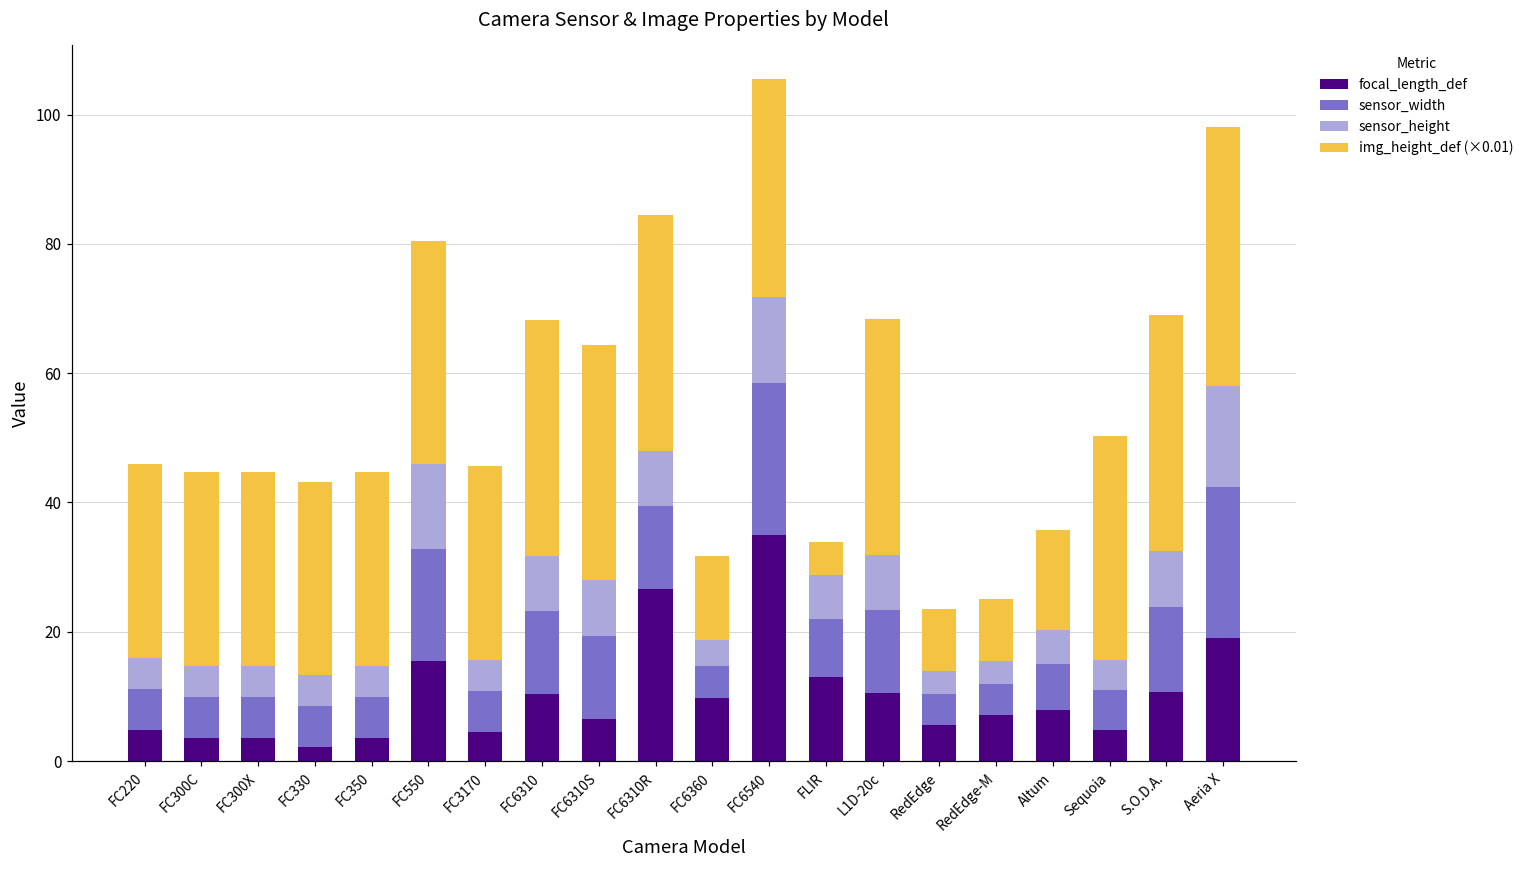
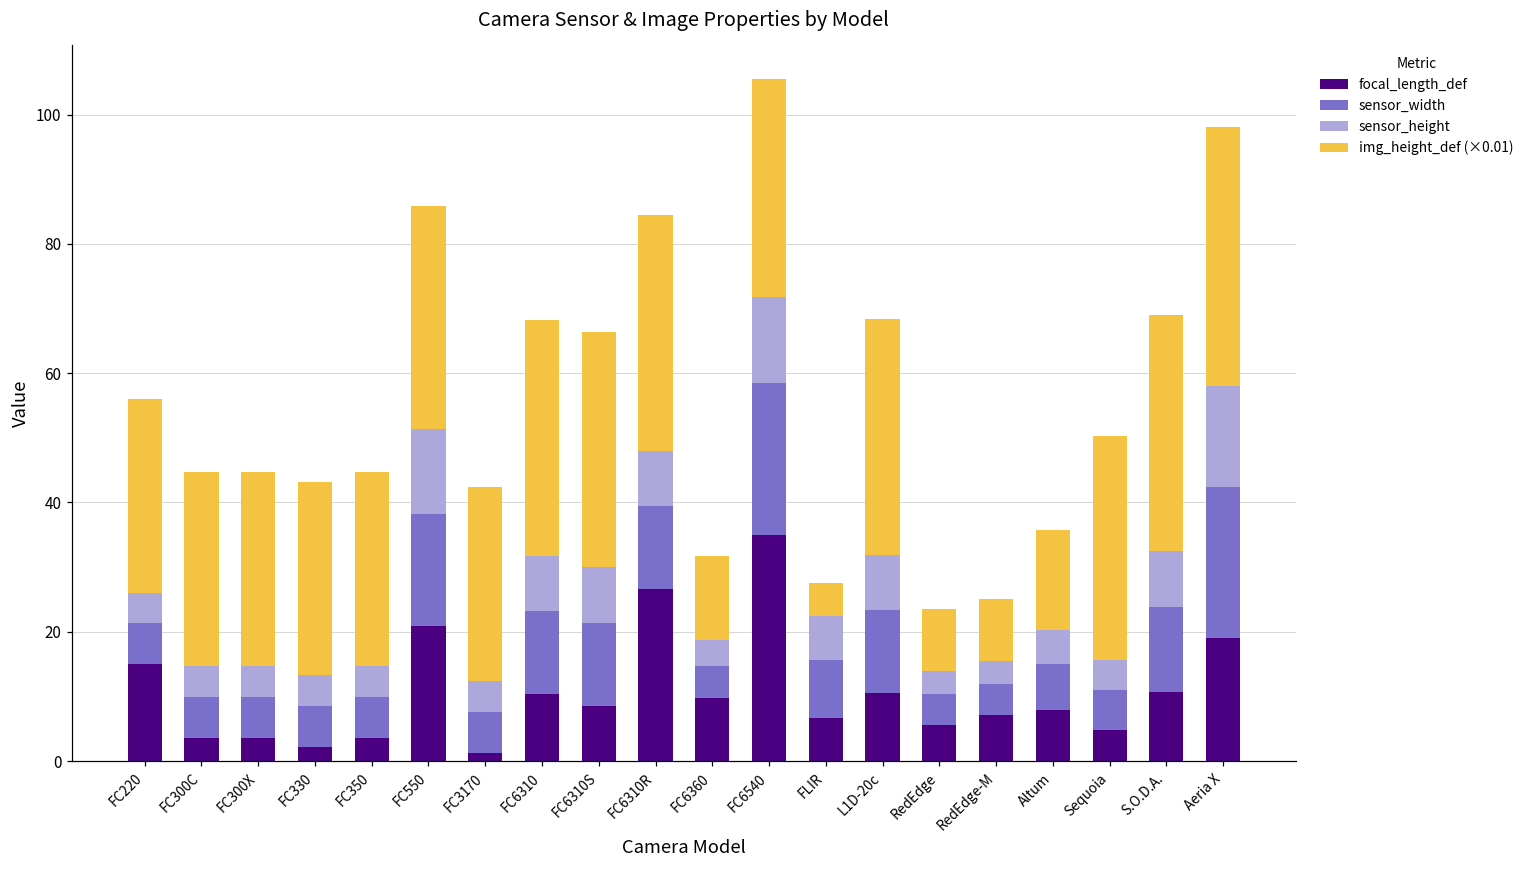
focal_length_def, FC220: 5 -> 15
focal_length_def, FC550: 15 -> 21
focal_length_def, FC3170: 5 -> 1
focal_length_def, FC6310S: 7 -> 9
focal_length_def, FLIR: 13 -> 7
